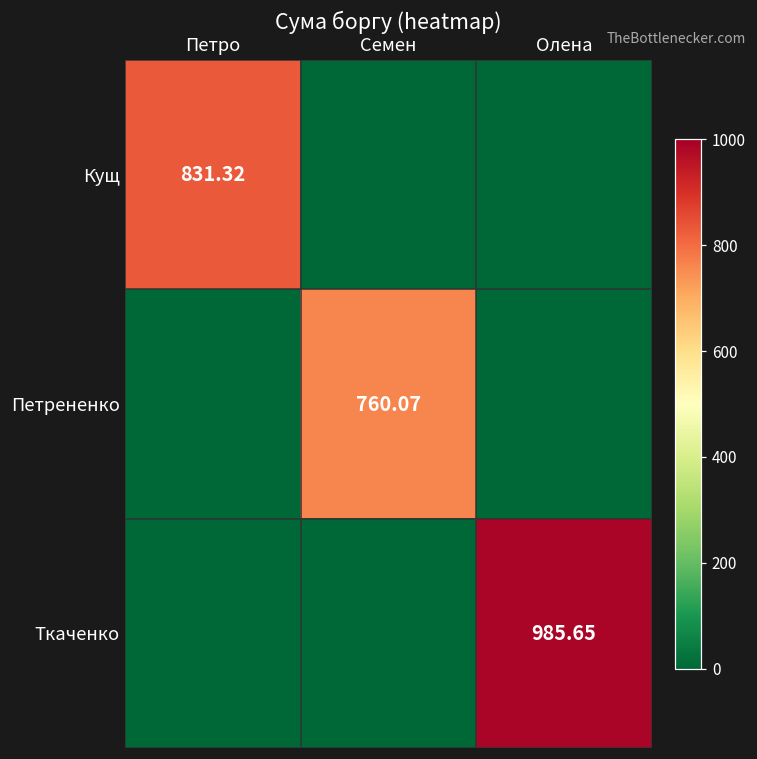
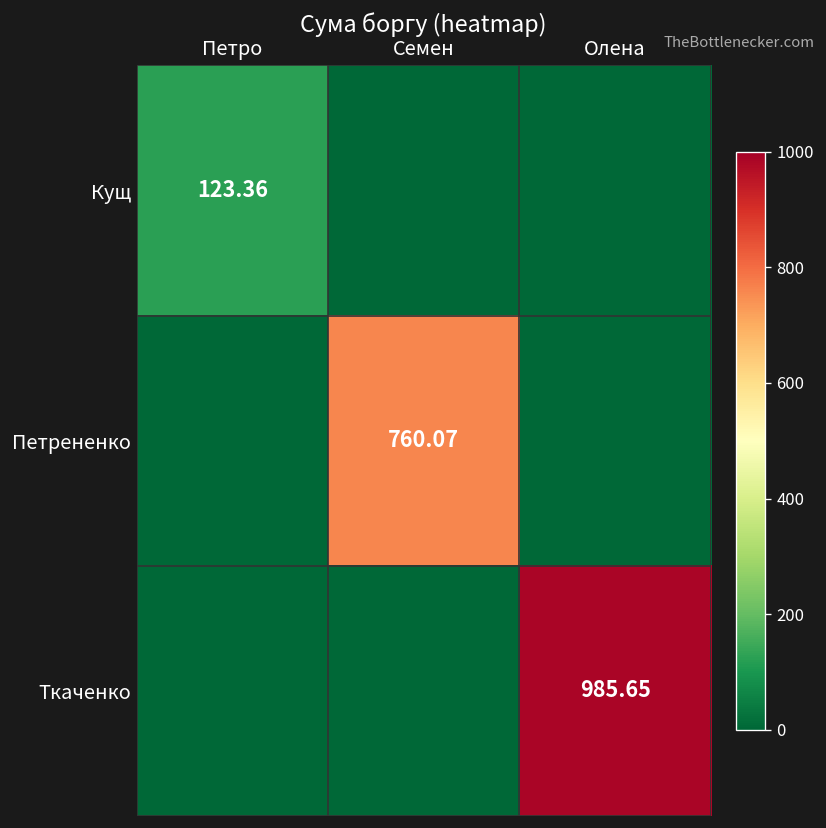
Кущ, Петро: 831.32 -> 123.36
